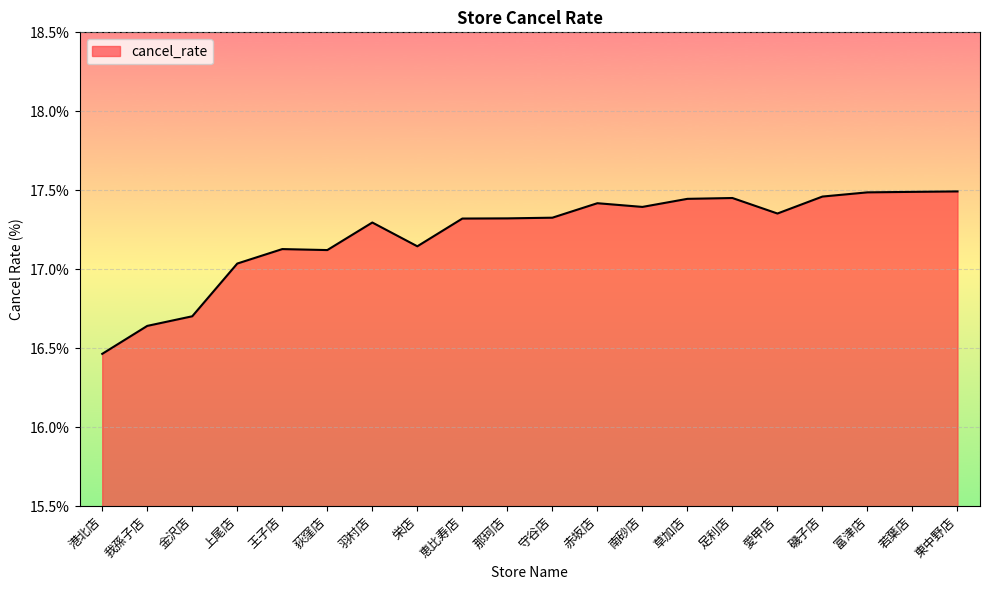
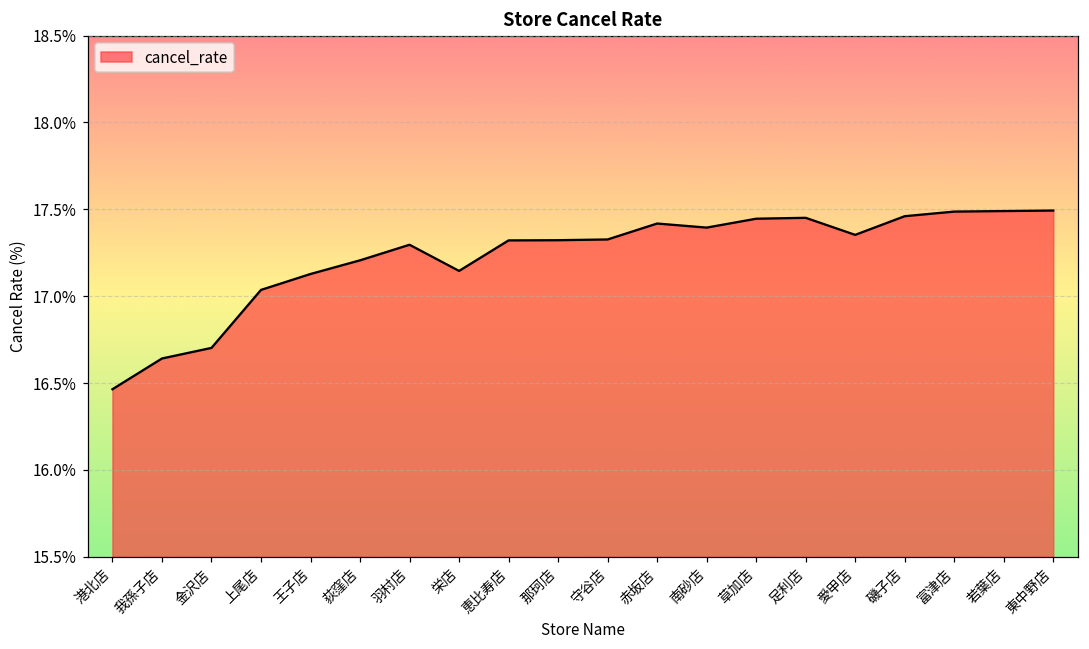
荻窪店: 17.12% -> 17.21%
